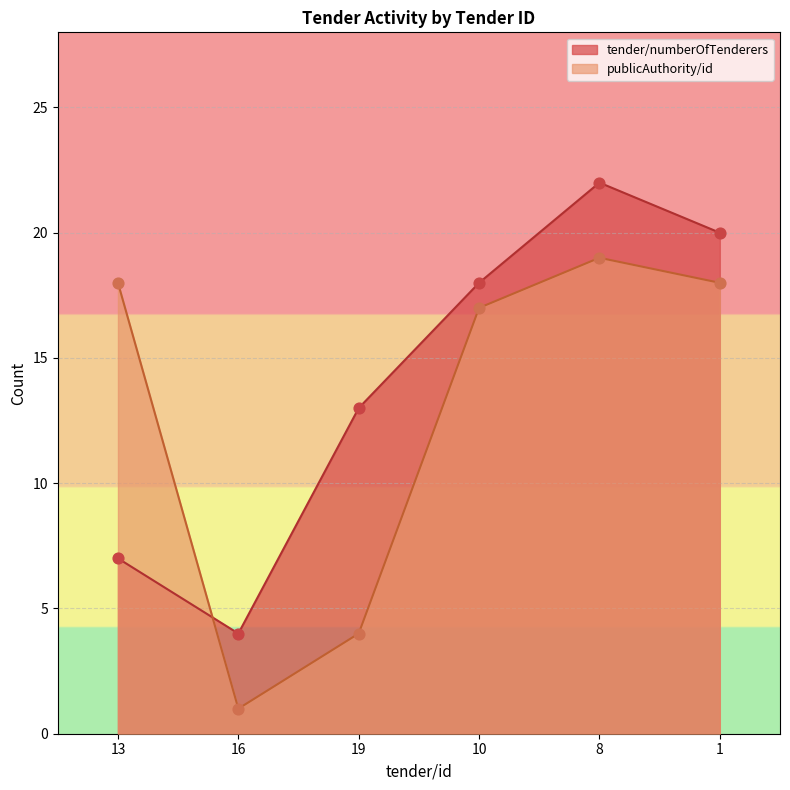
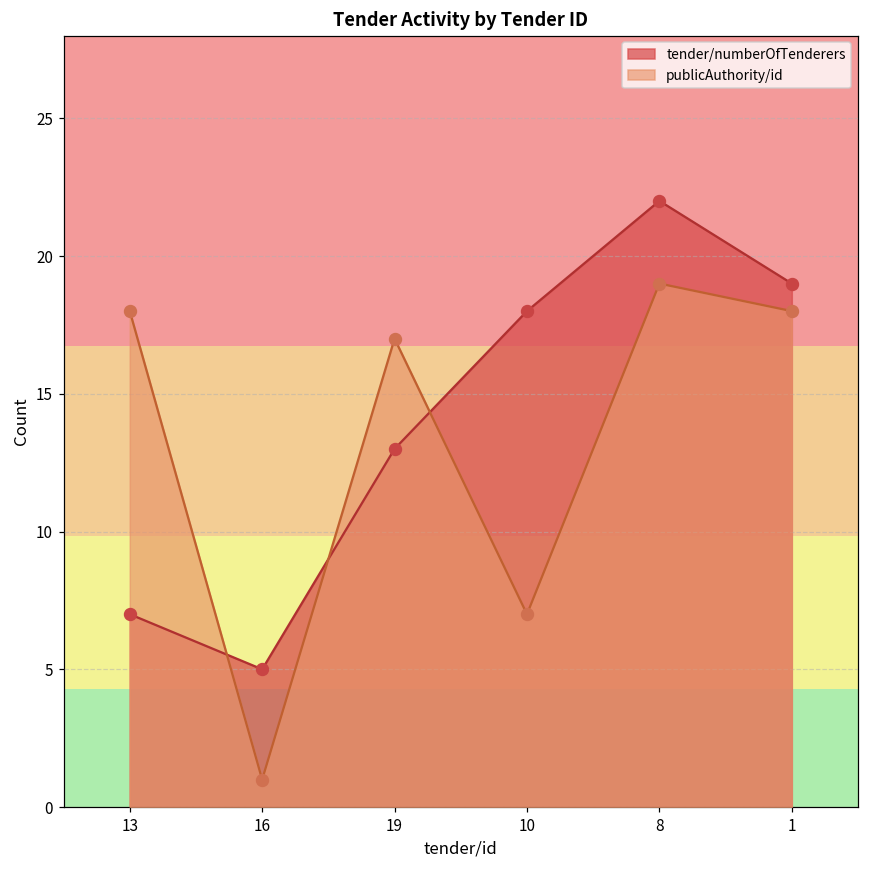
tender/numberOfTenderers, 16: 4 -> 5
publicAuthority/id, 19: 4 -> 17
publicAuthority/id, 10: 17 -> 7
tender/numberOfTenderers, 1: 20 -> 19
